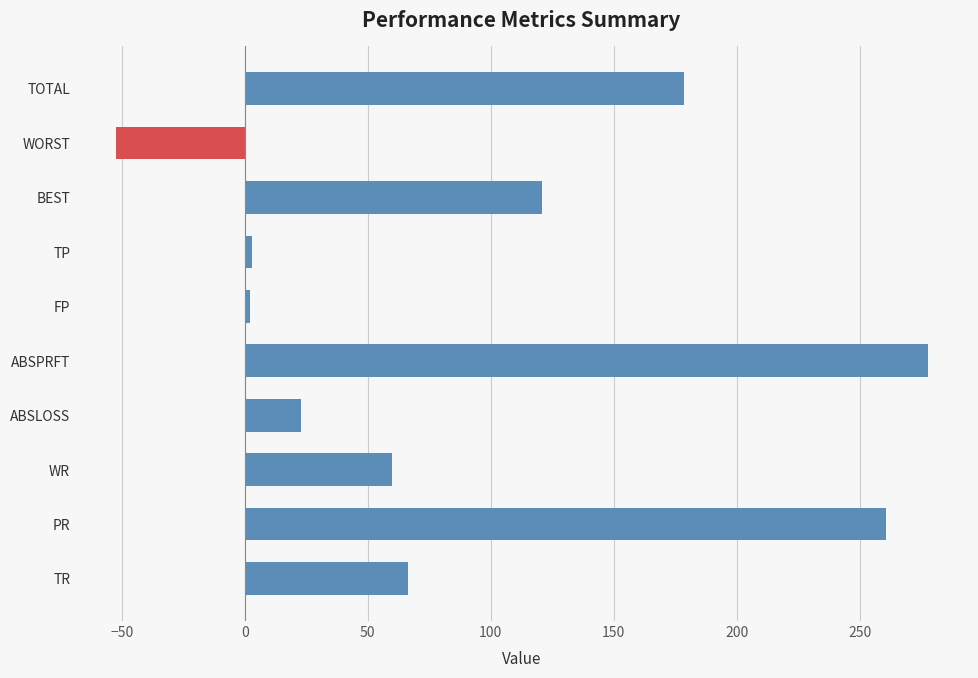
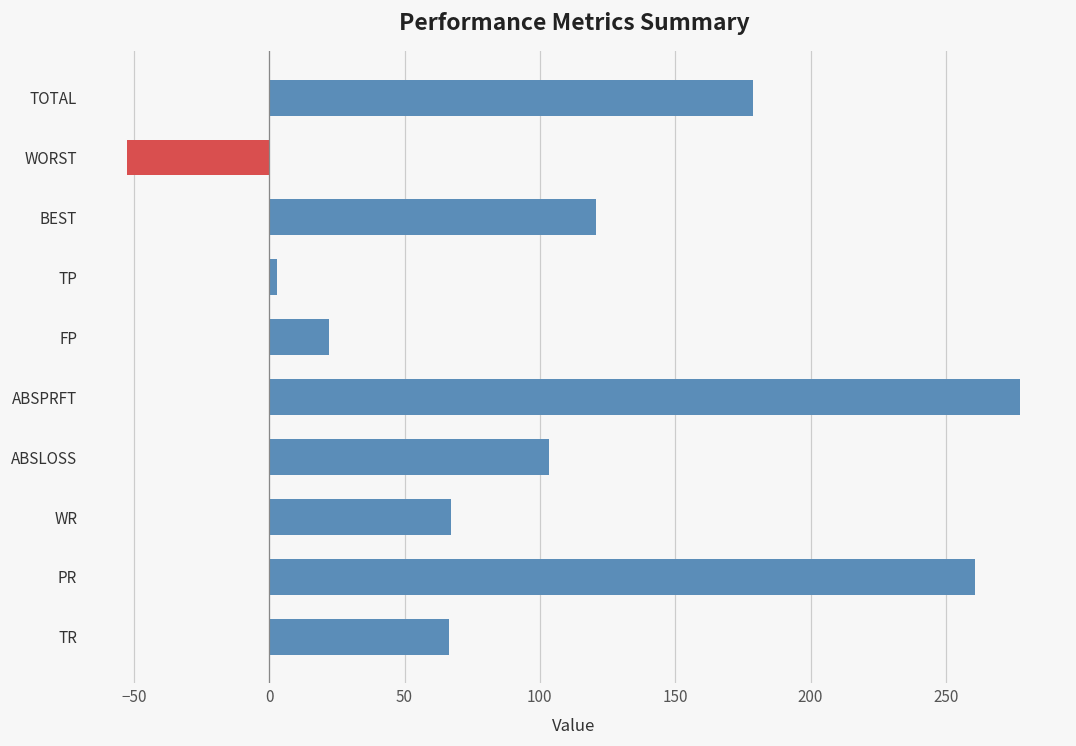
FP: 2 -> 22
ABSLOSS: 23 -> 104
WR: 60 -> 67
